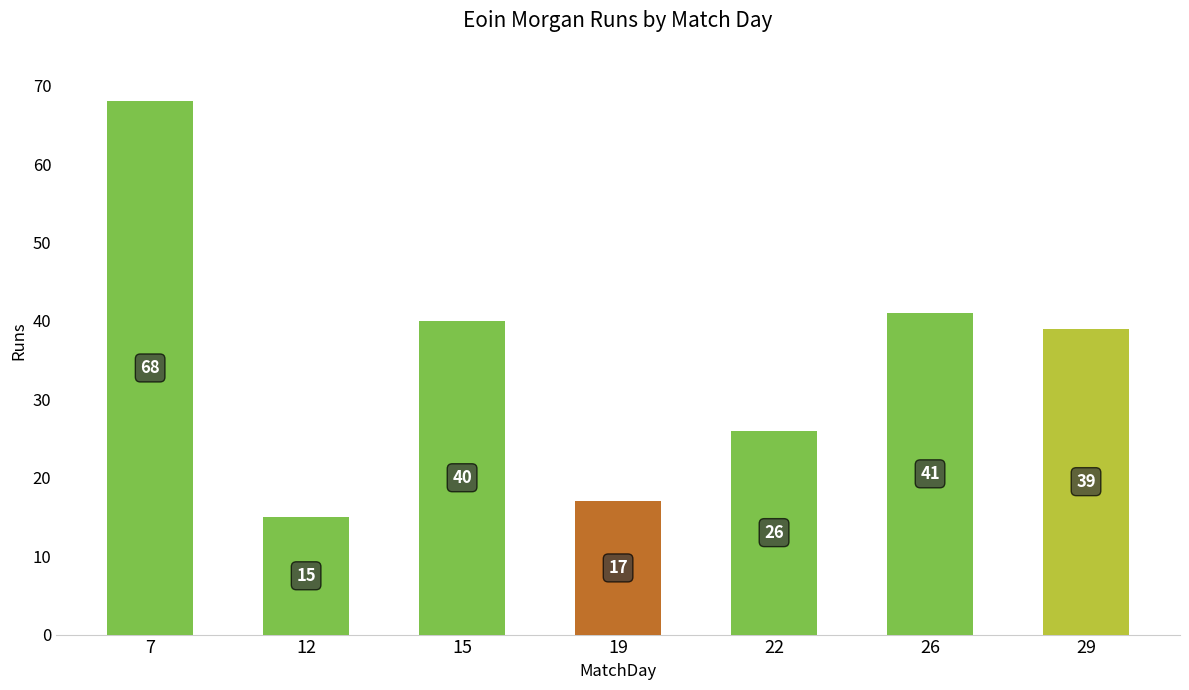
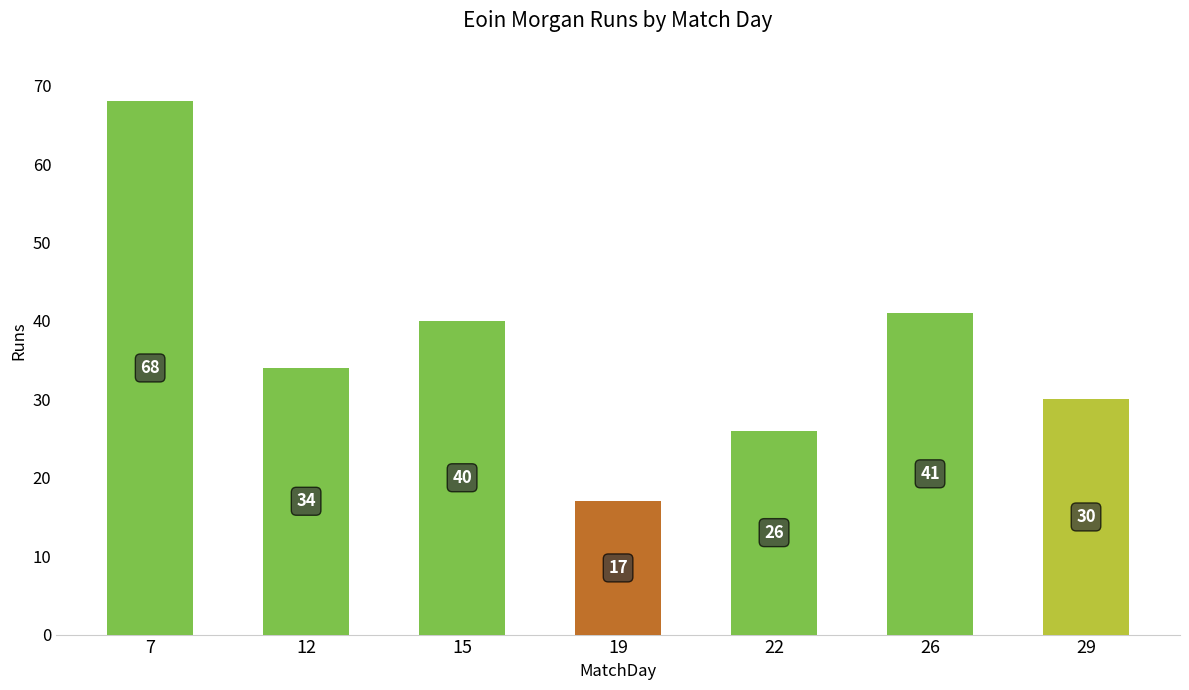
12: 15 -> 34
29: 39 -> 30
